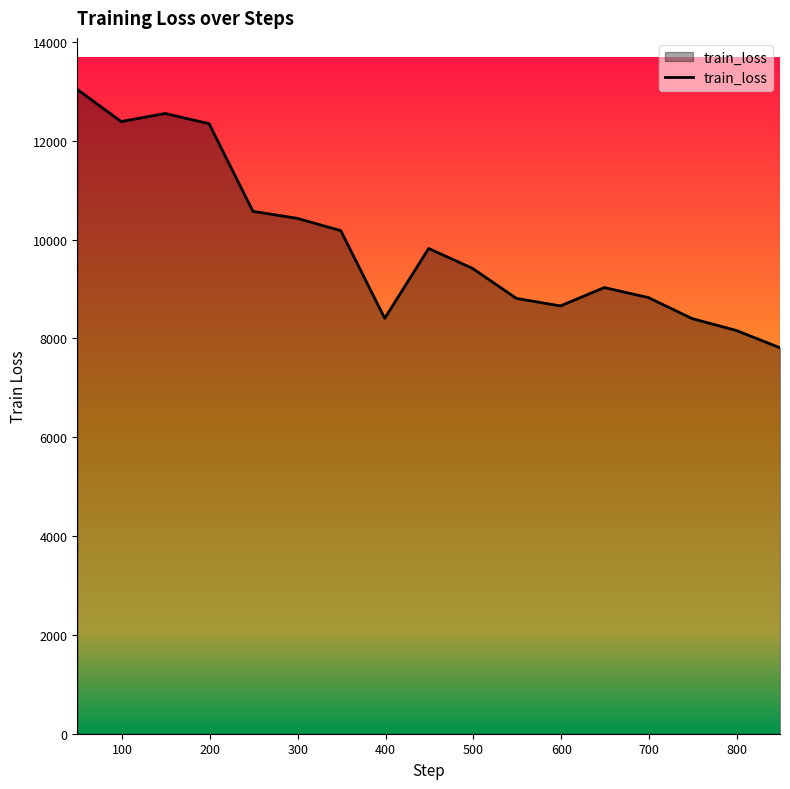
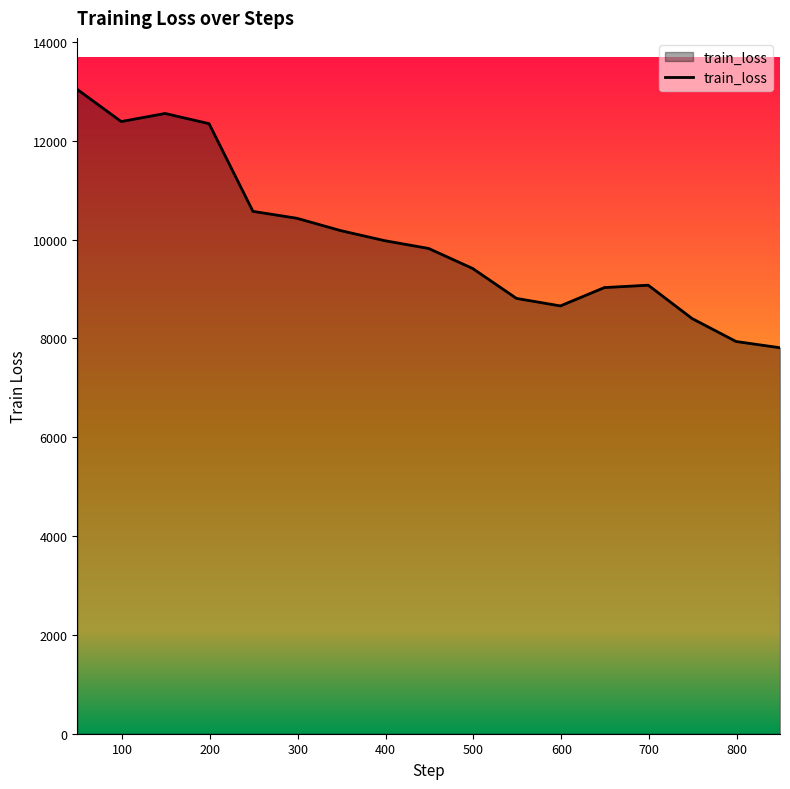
400: 8400 -> 10000
700: 8800 -> 9100
800: 8200 -> 7900
